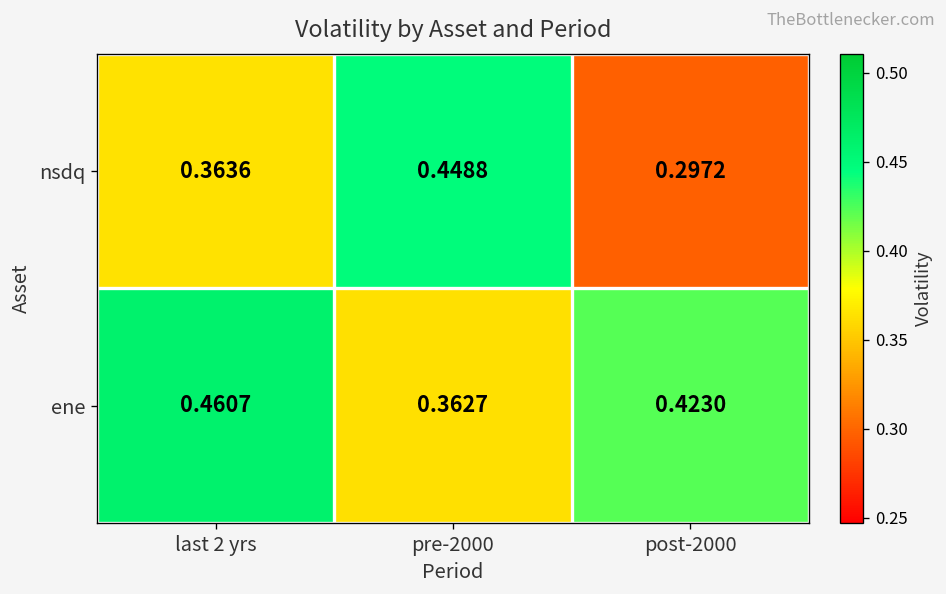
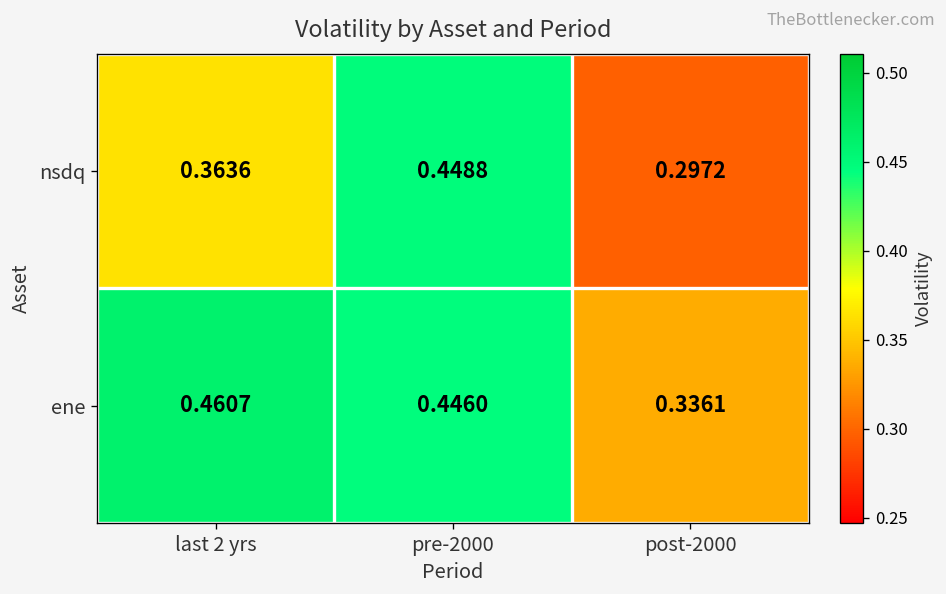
ene, pre-2000: 0.3627 -> 0.4460
ene, post-2000: 0.4230 -> 0.3361
